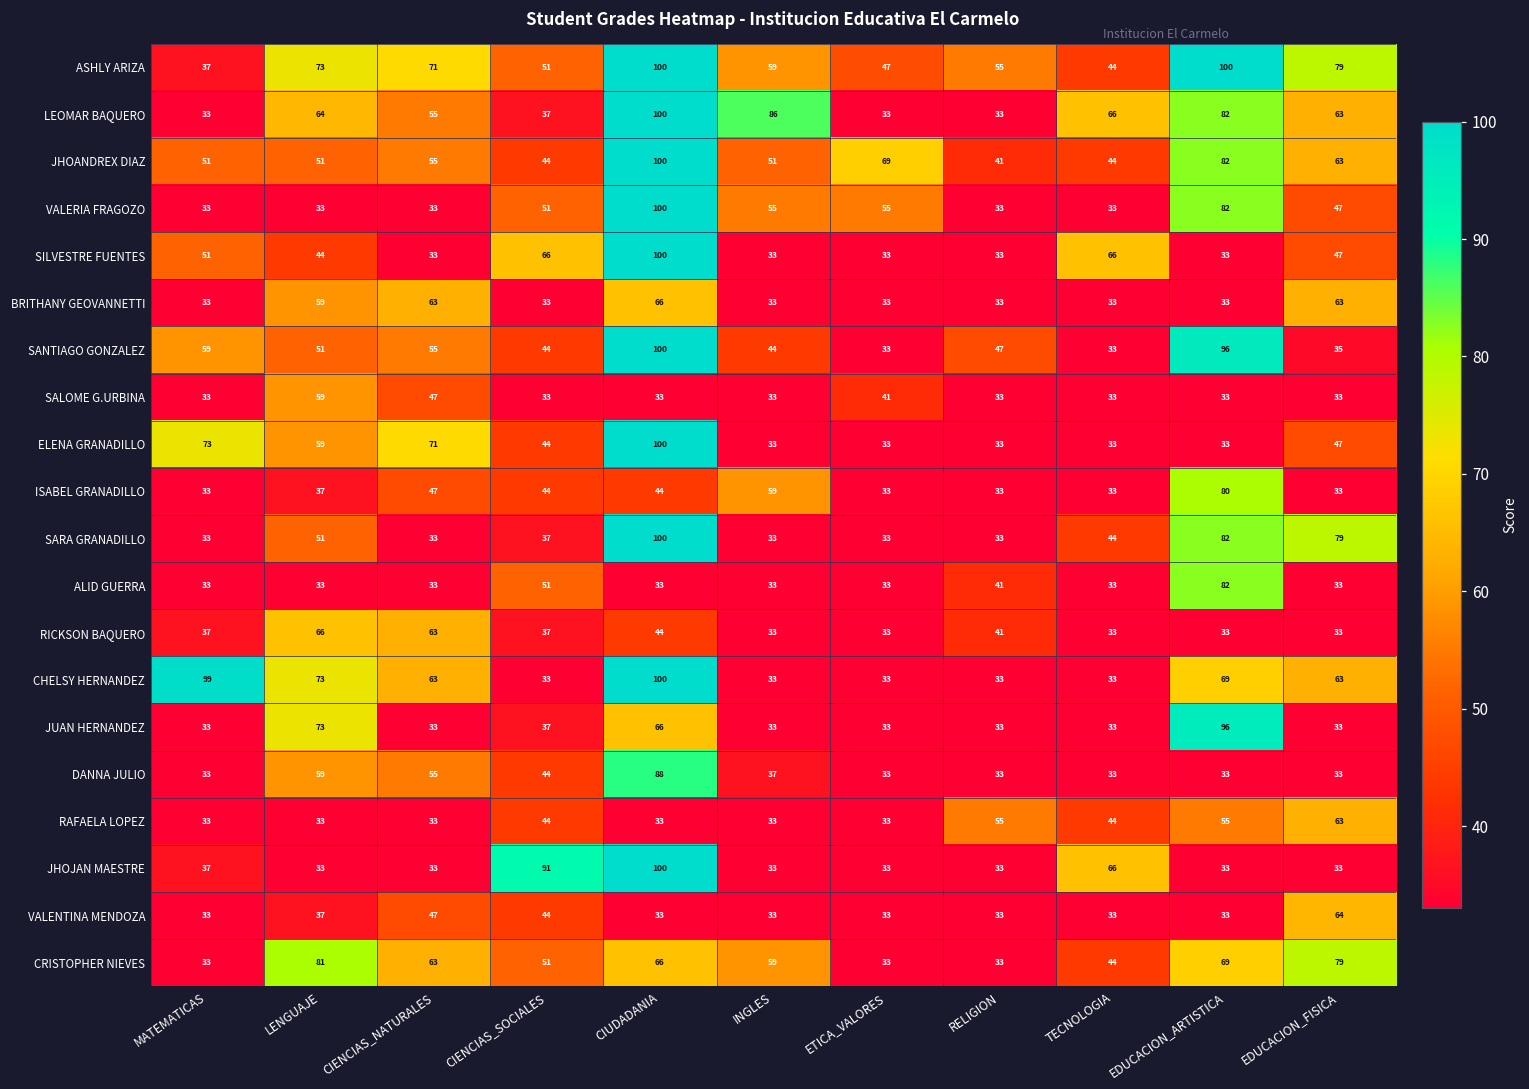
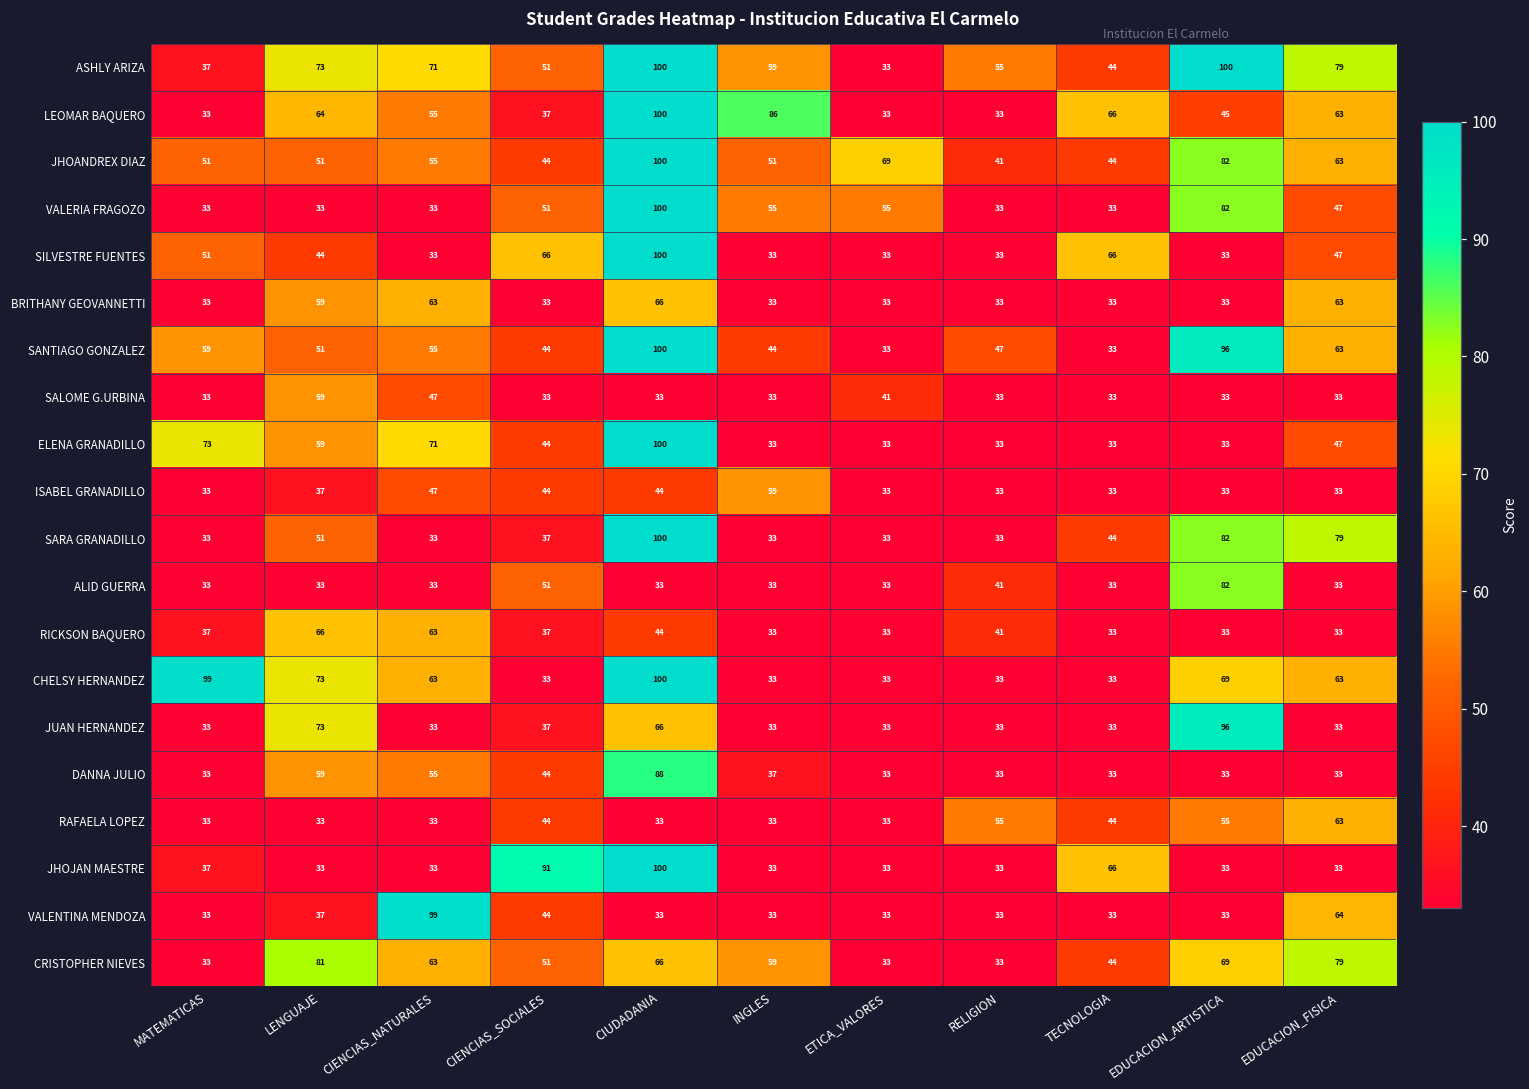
ASHLY ARIZA, ETICA_VALORES: 47 -> 33
LEOMAR BAQUERO, EDUCACION_ARTISTICA: 82 -> 45
SANTIAGO GONZALEZ, EDUCACION_FISICA: 35 -> 63
ISABEL GRANADILLO, EDUCACION_ARTISTICA: 80 -> 33
VALENTINA MENDOZA, CIENCIAS_NATURALES: 47 -> 99
